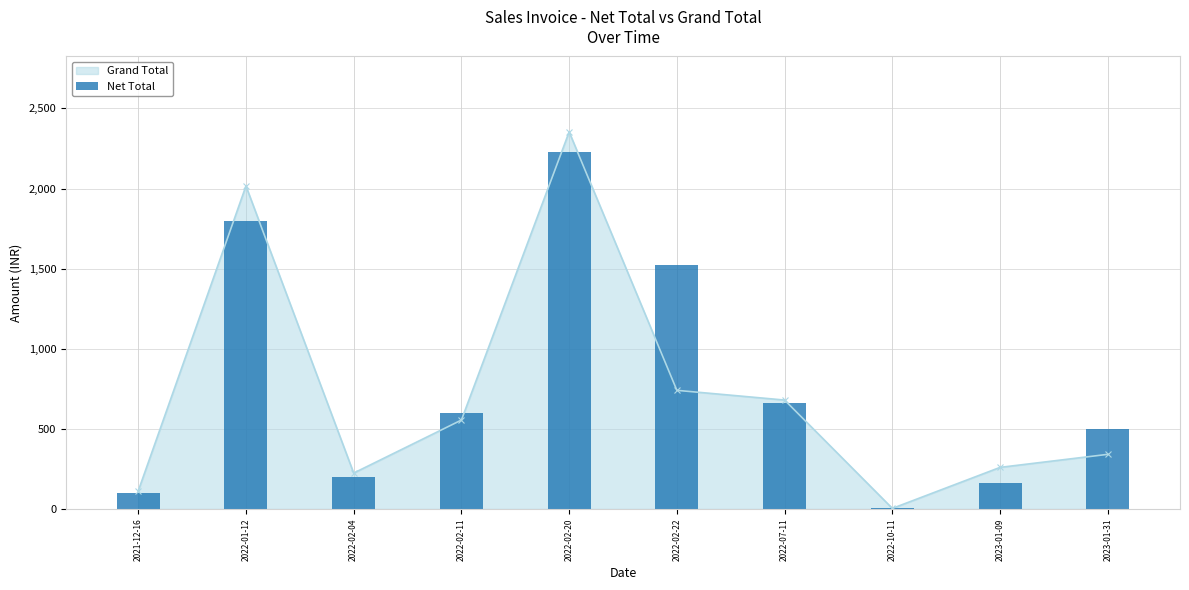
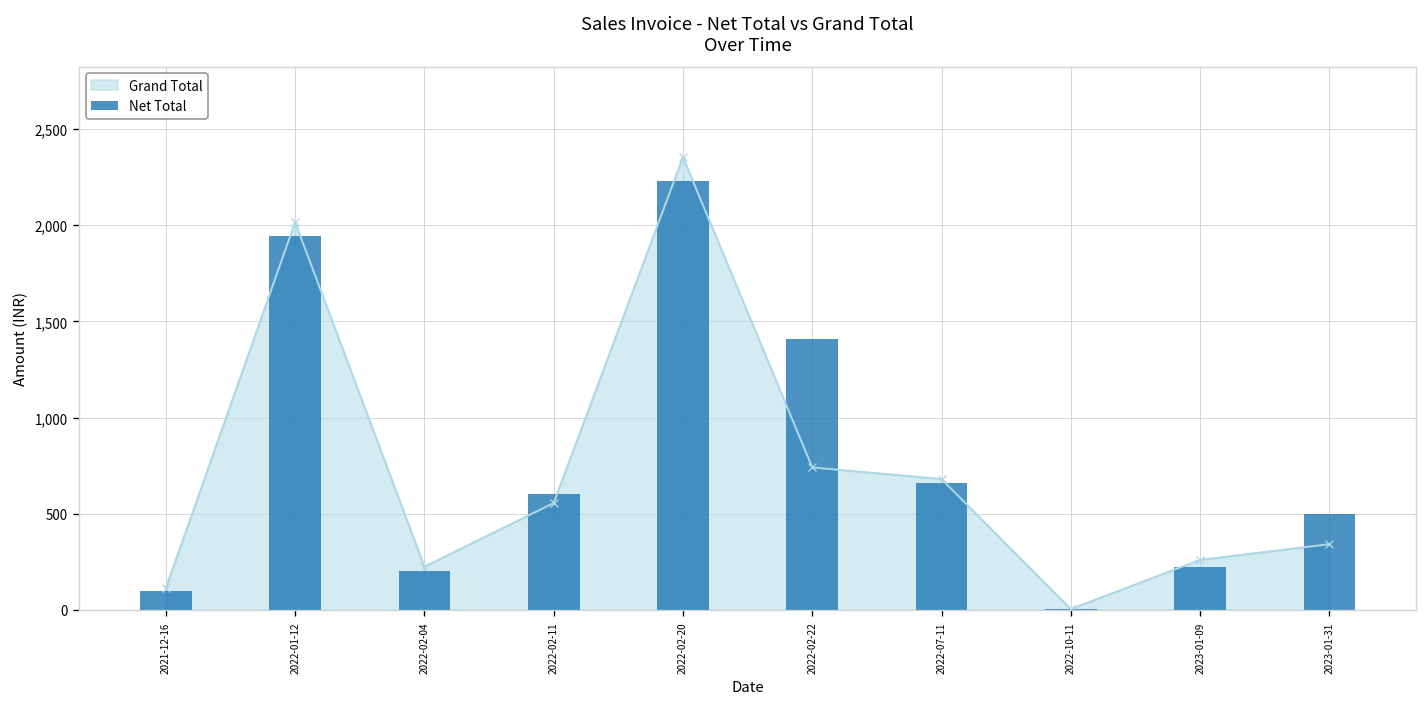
Net Total, 2022-01-12: 1,800 -> 1,940
Net Total, 2022-02-22: 1,520 -> 1,410
Net Total, 2023-01-09: 160 -> 220
